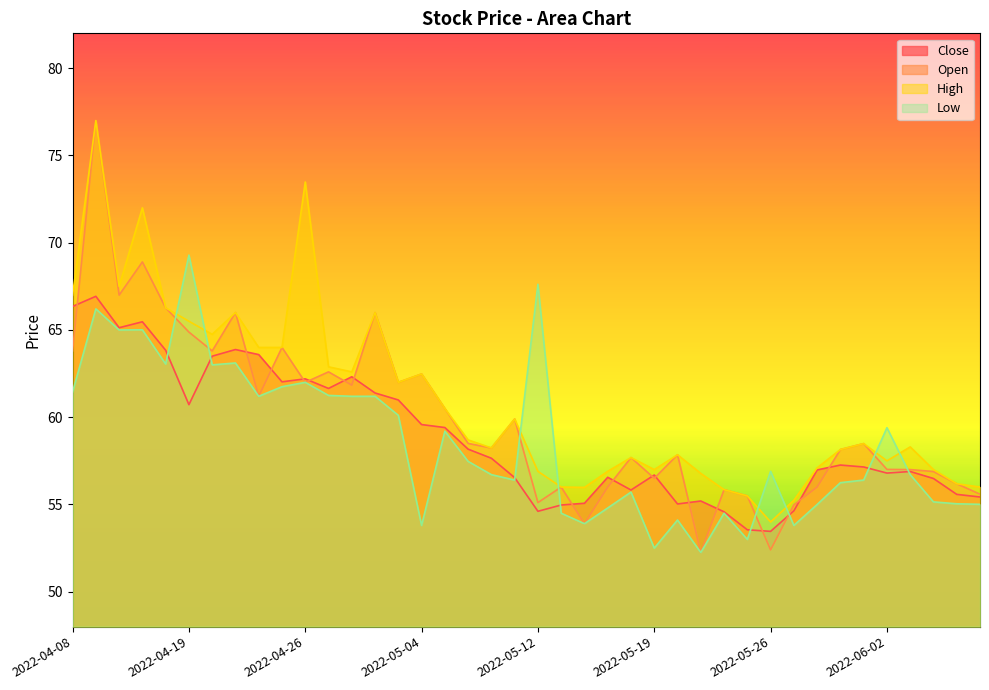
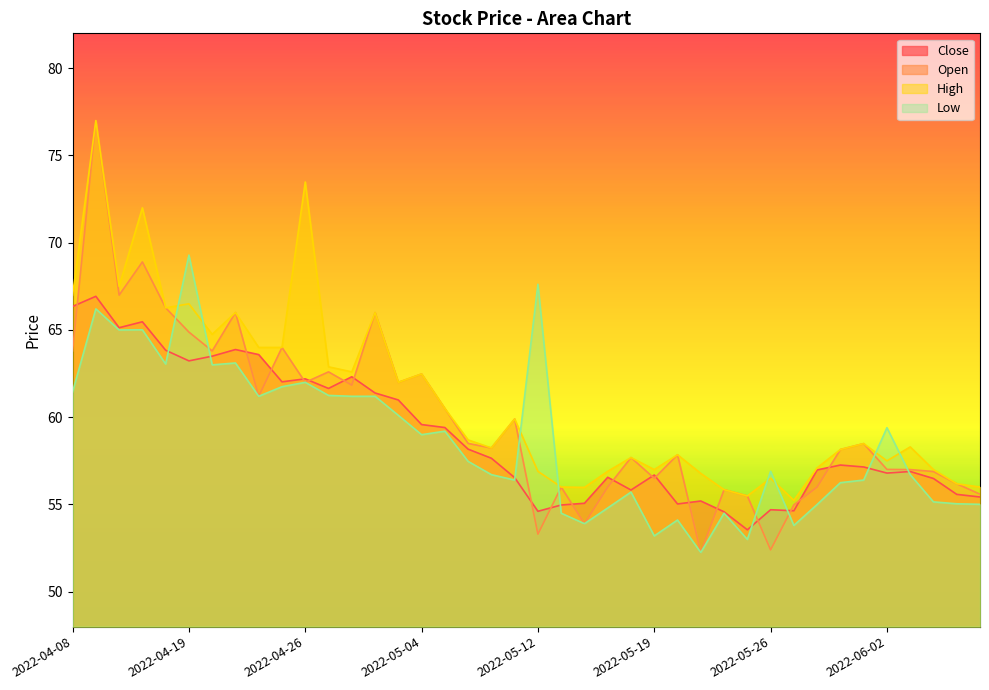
Close, 2022-04-19: 60.7 -> 63.2
High, 2022-04-19: 65.5 -> 66.5
Low, 2022-05-04: 53.8 -> 59.0
Open, 2022-05-12: 55.1 -> 53.3
Low, 2022-05-19: 52.5 -> 53.2
Close, 2022-05-26: 53.5 -> 54.7
High, 2022-05-26: 54.0 -> 56.5
